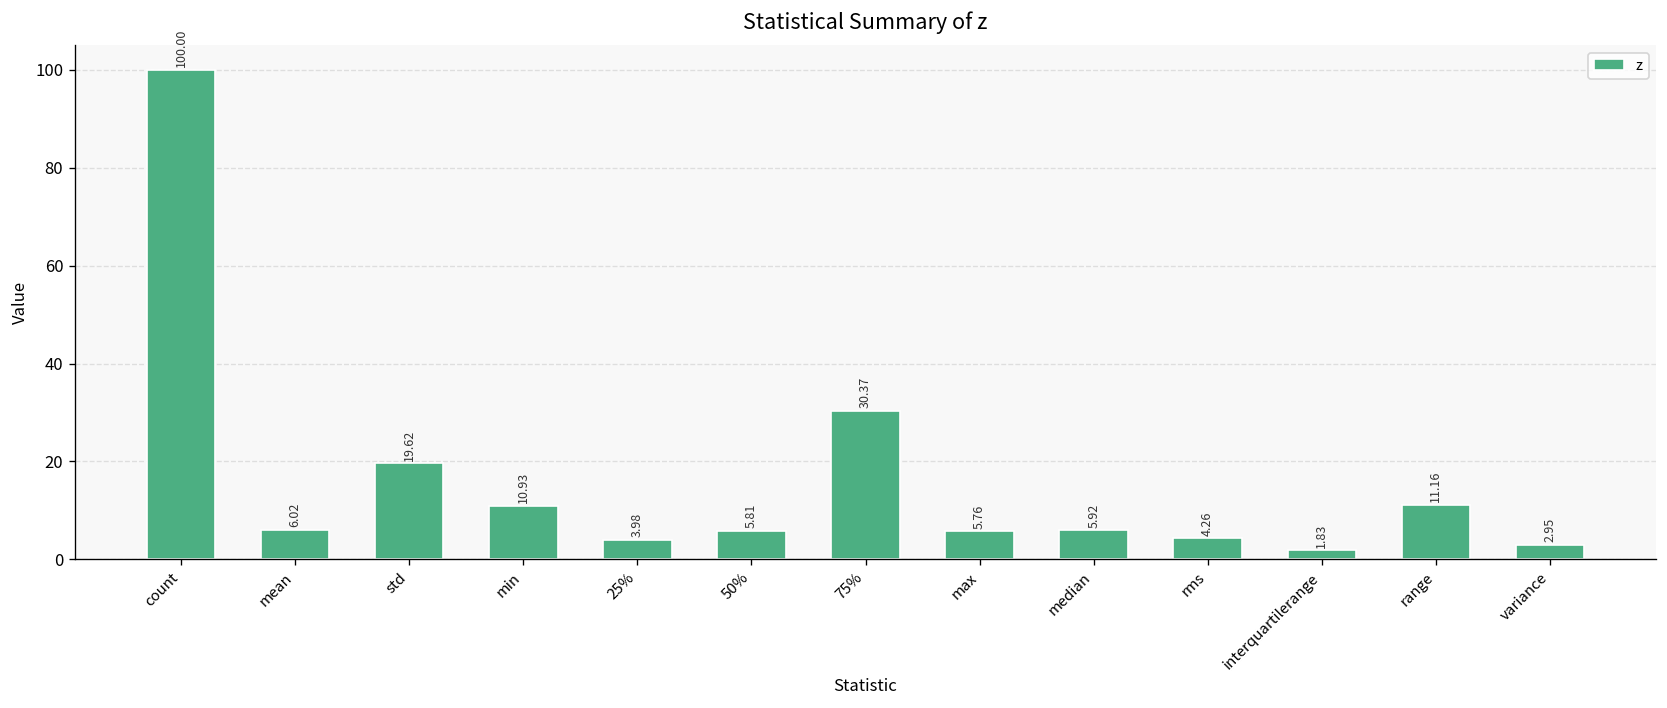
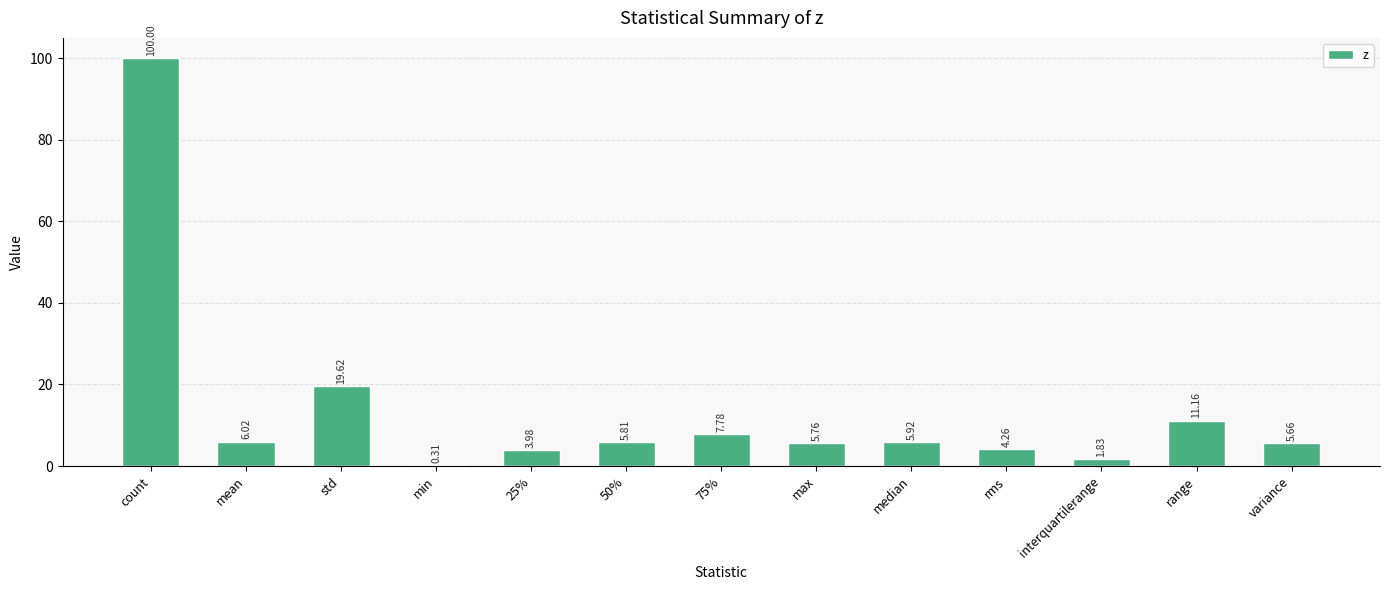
min: 10.93 -> 0.31
75%: 30.37 -> 7.78
variance: 2.95 -> 5.66
